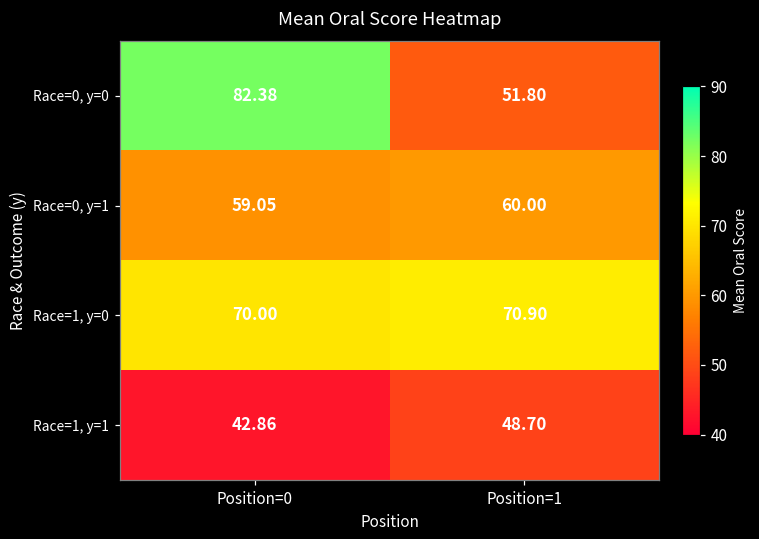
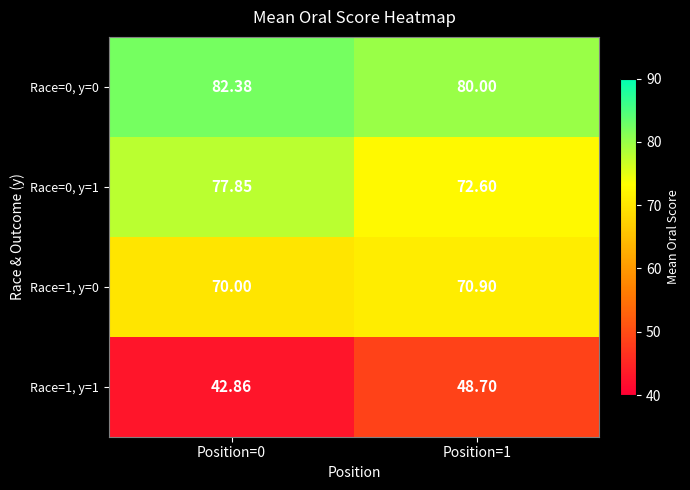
Race=0, y=0, Position=1: 51.80 -> 80.00
Race=0, y=1, Position=0: 59.05 -> 77.85
Race=0, y=1, Position=1: 60.00 -> 72.60
